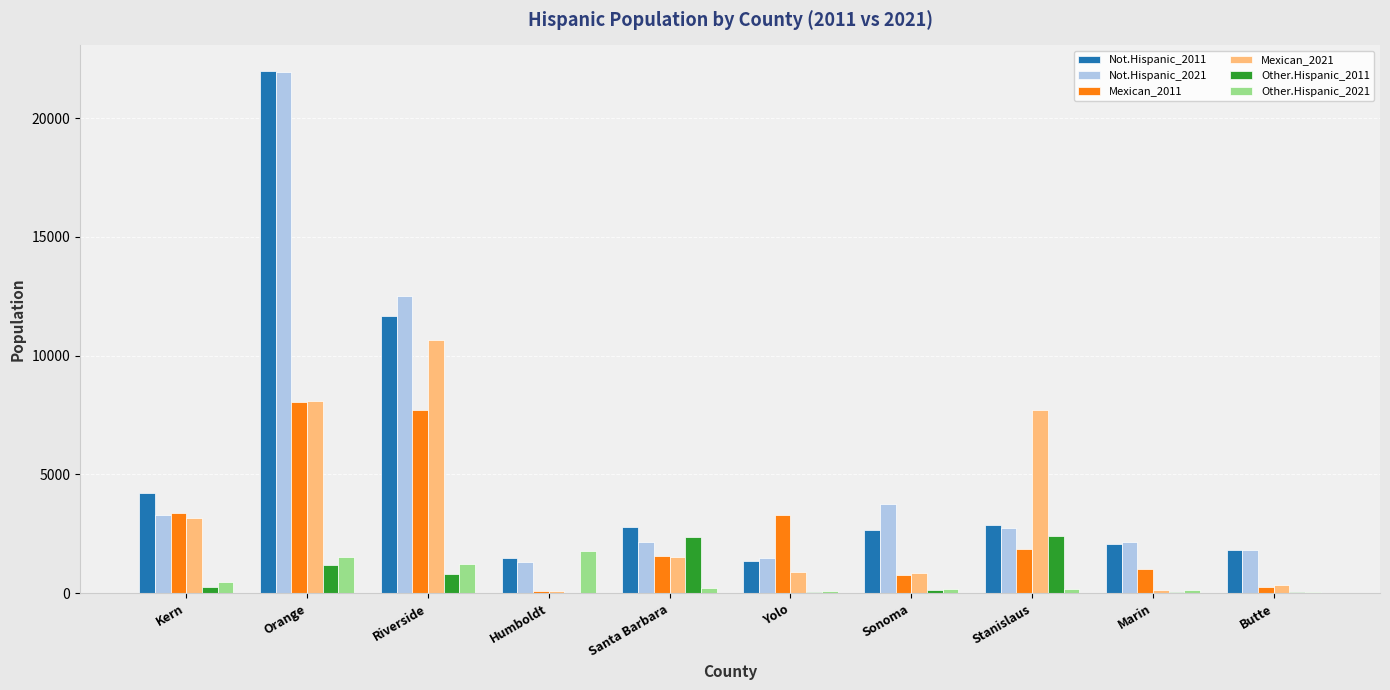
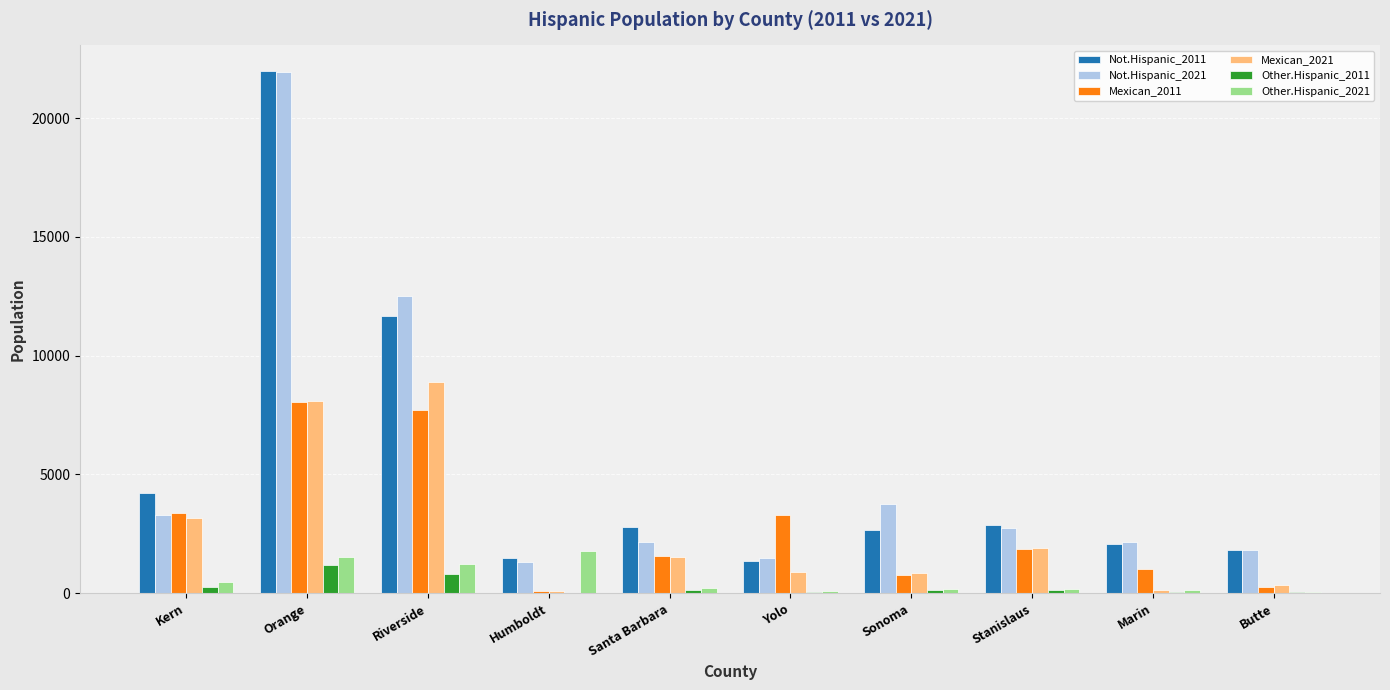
Mexican_2021, Riverside: 10700 -> 8900
Other.Hispanic_2011, Santa Barbara: 2400 -> 100
Mexican_2021, Stanislaus: 7700 -> 1900
Other.Hispanic_2011, Stanislaus: 2400 -> 100
